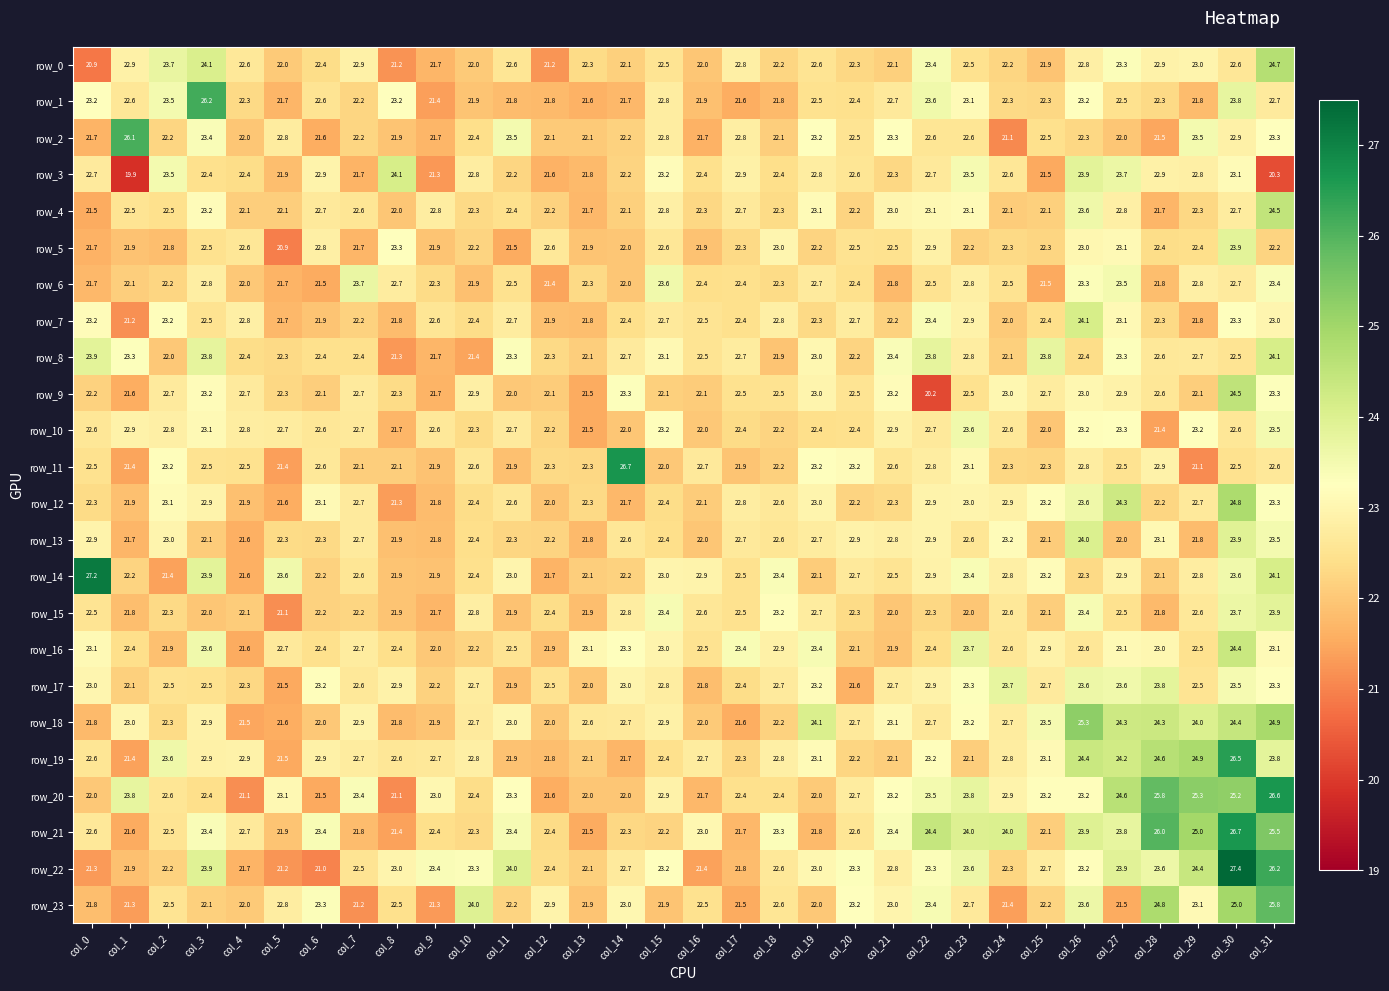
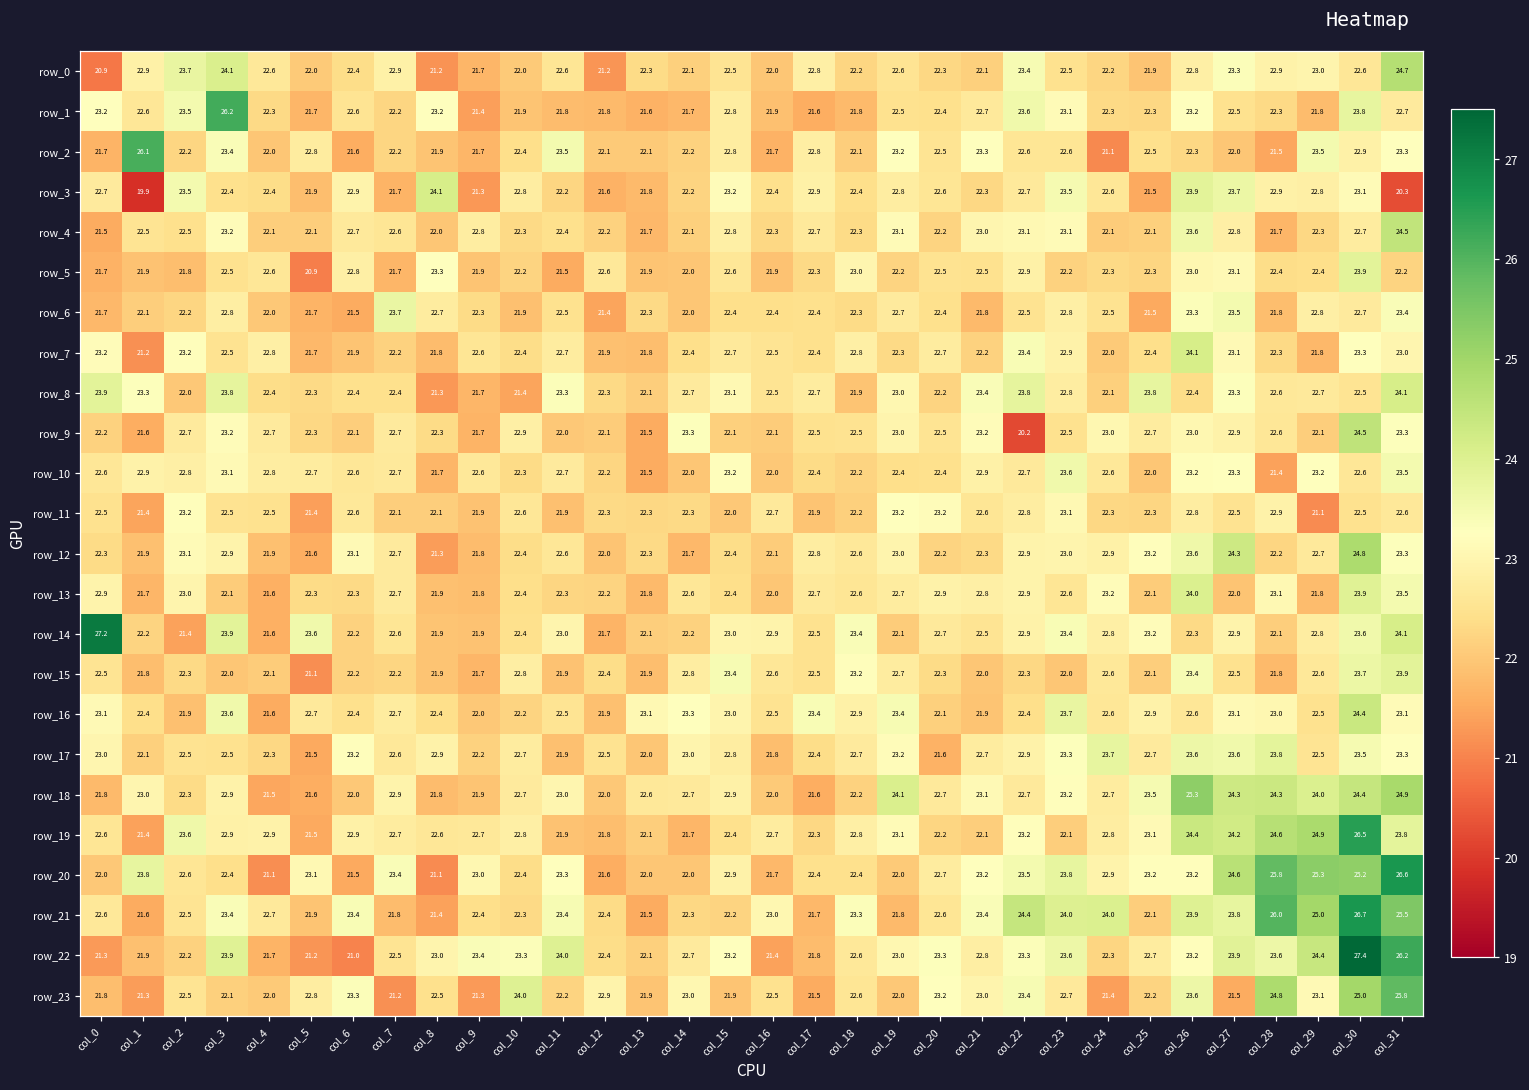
row_6, col_15: 23.6 -> 22.4
row_11, col_14: 26.7 -> 22.3
